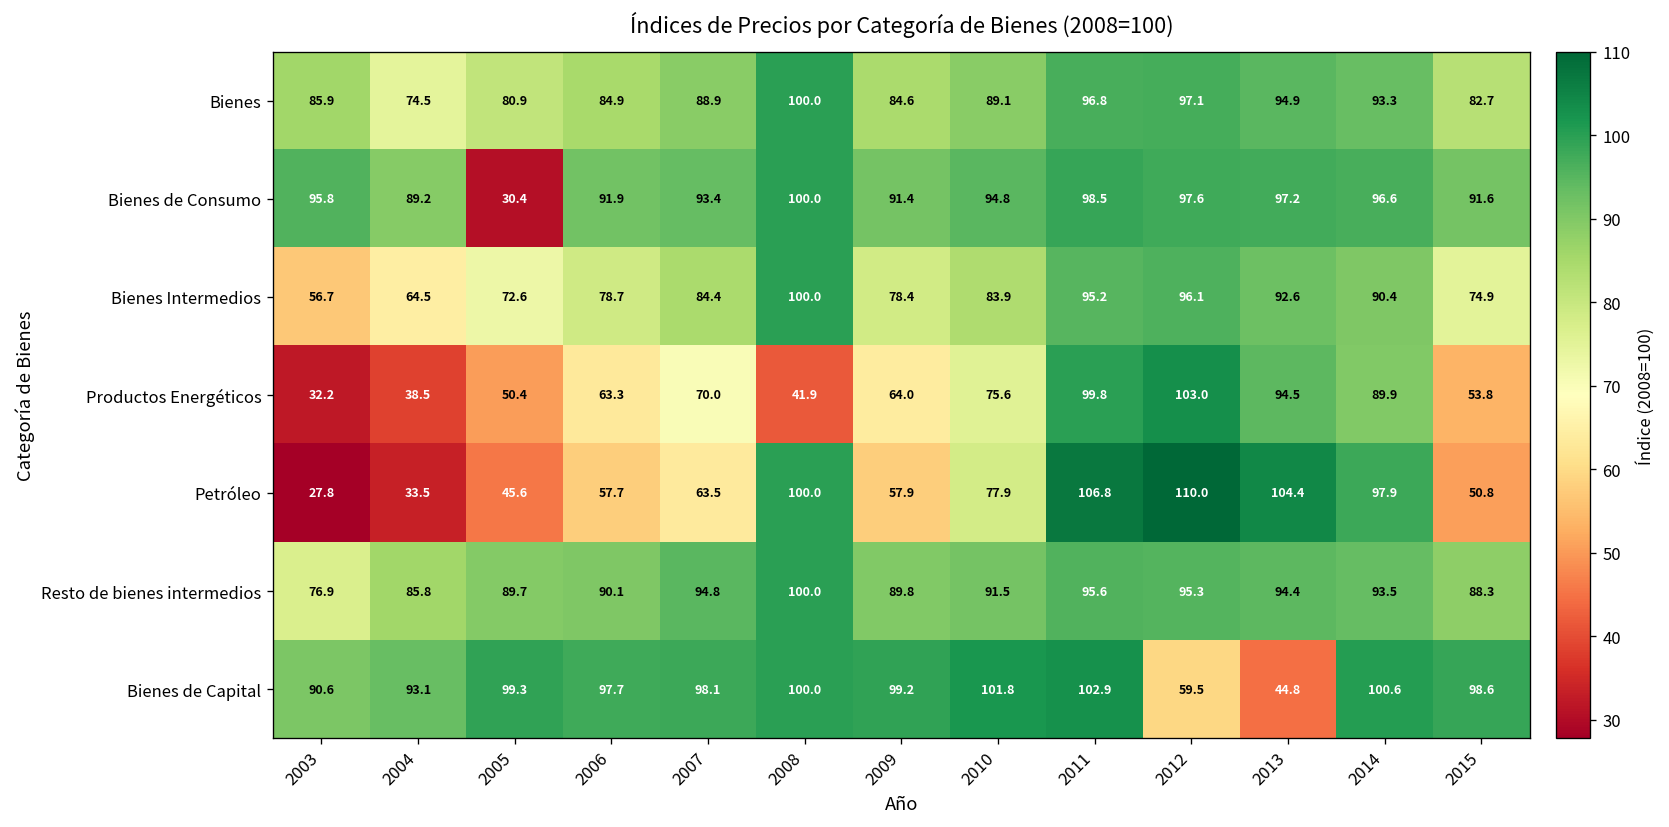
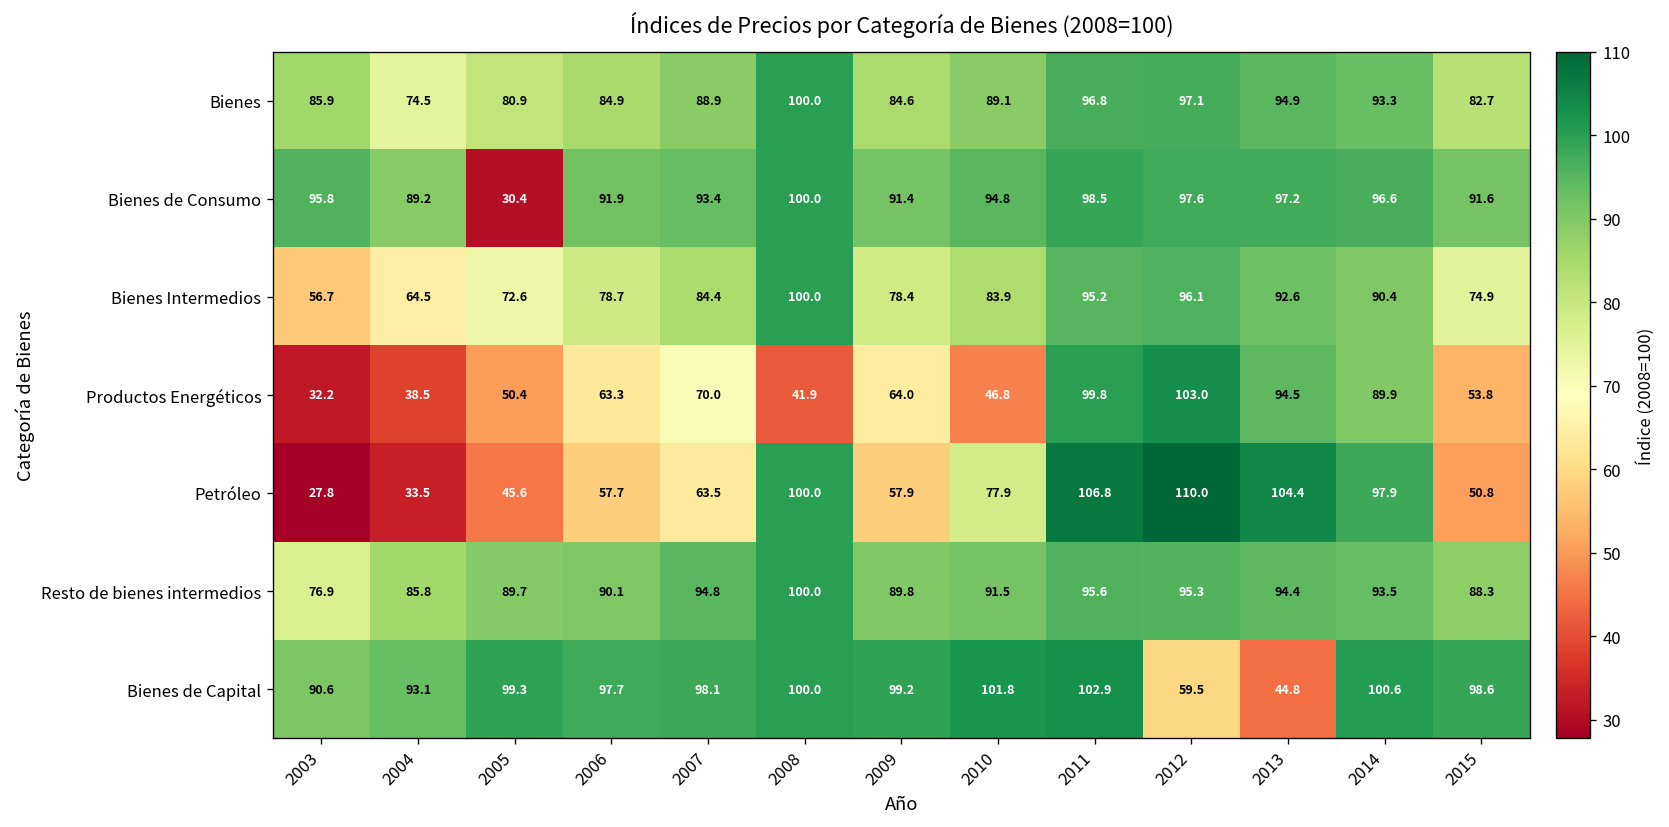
Productos Energéticos, 2010: 75.6 -> 46.8
